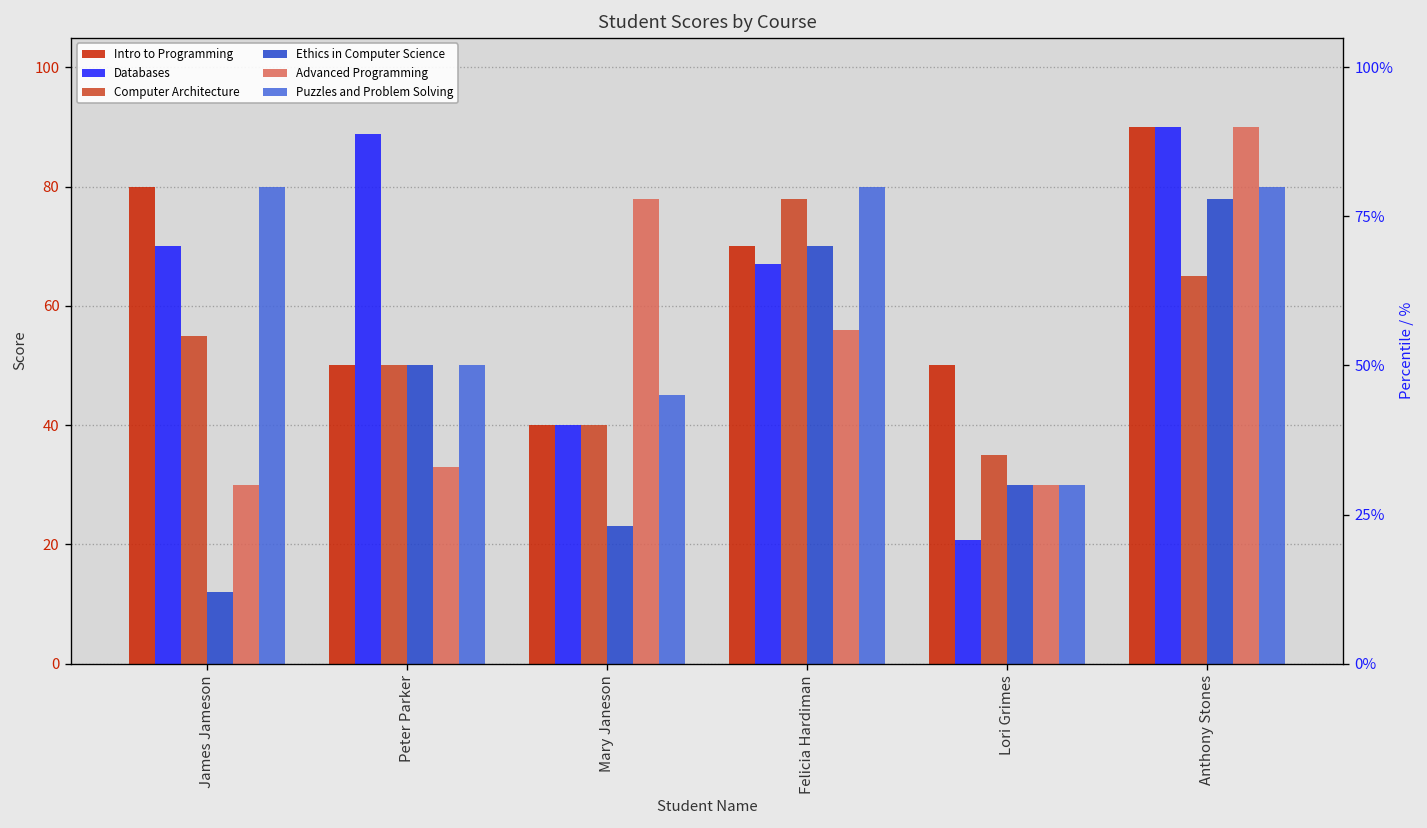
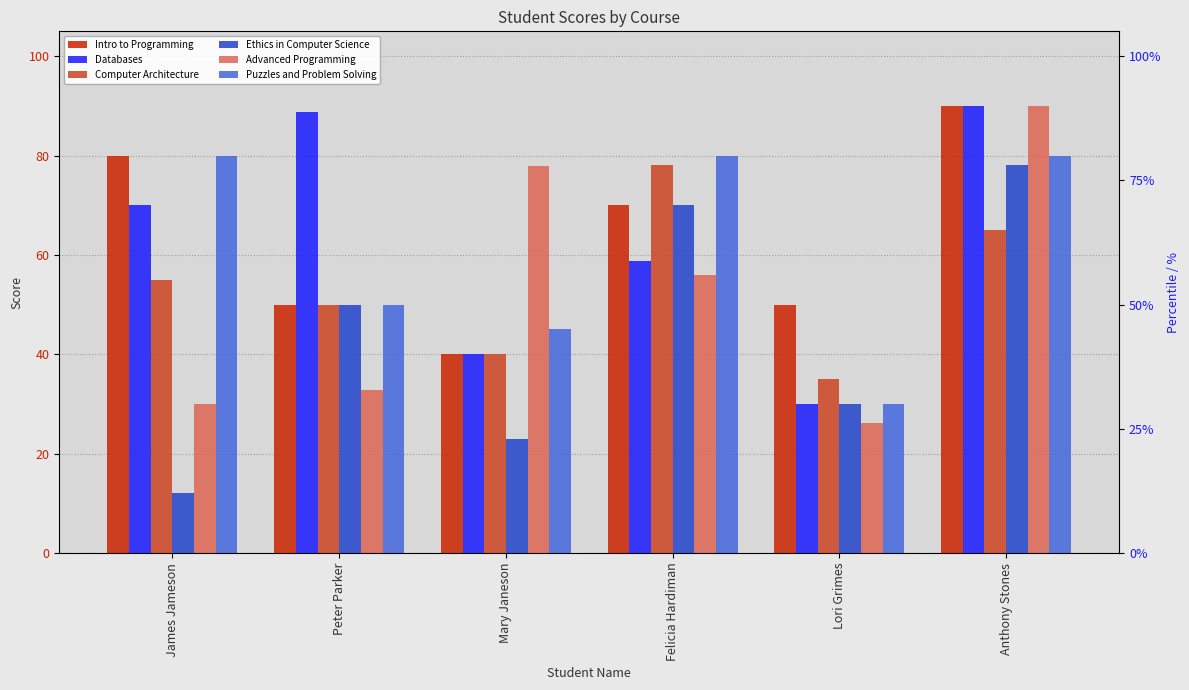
Databases, Felicia Hardiman: 67 -> 59
Databases, Lori Grimes: 21 -> 30
Advanced Programming, Lori Grimes: 30 -> 26
